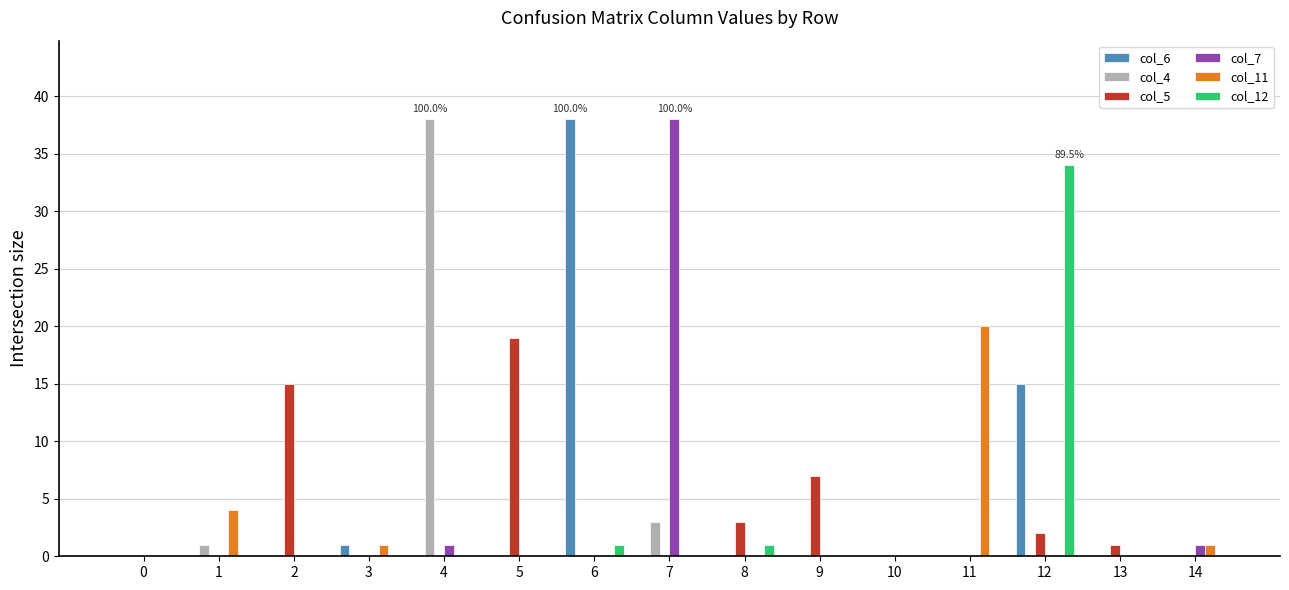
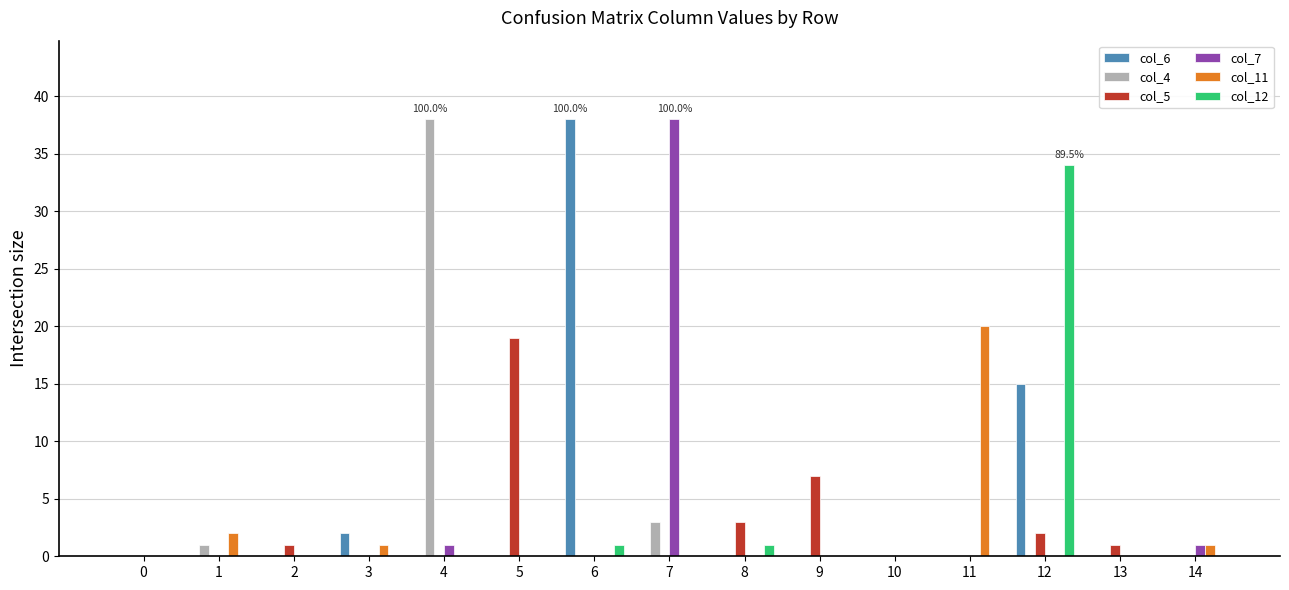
col_11, 1: 4 -> 2
col_5, 2: 15 -> 1
col_6, 3: 1 -> 2
